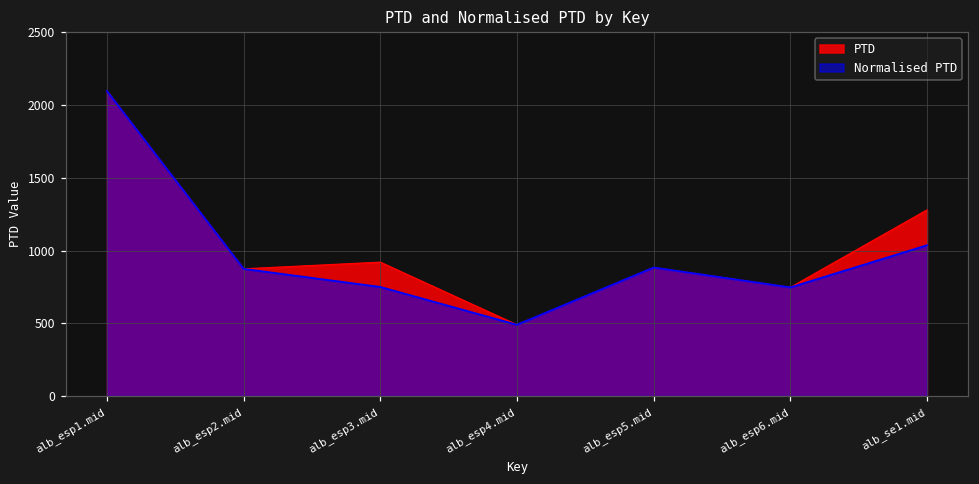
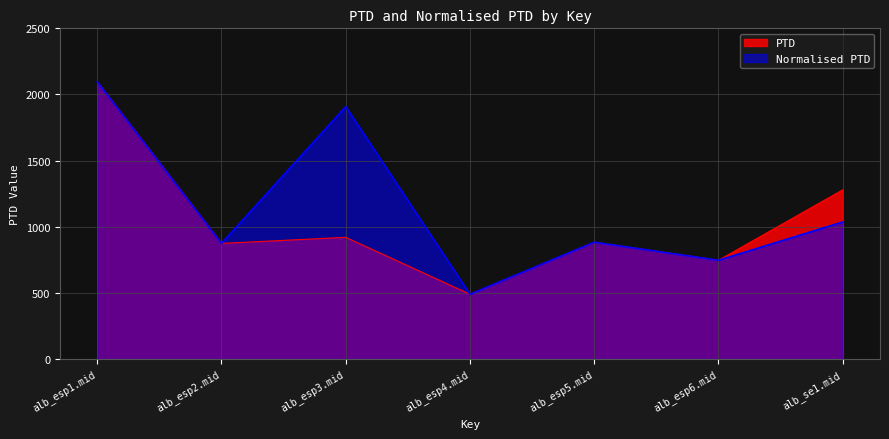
Normalised PTD, alb_esp3.mid: 750 -> 1910
